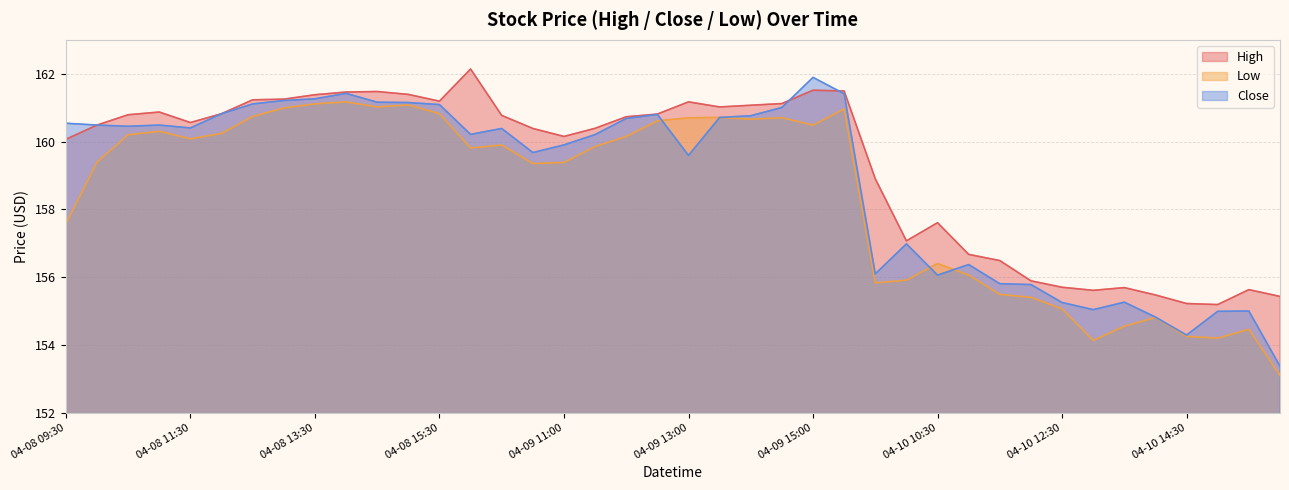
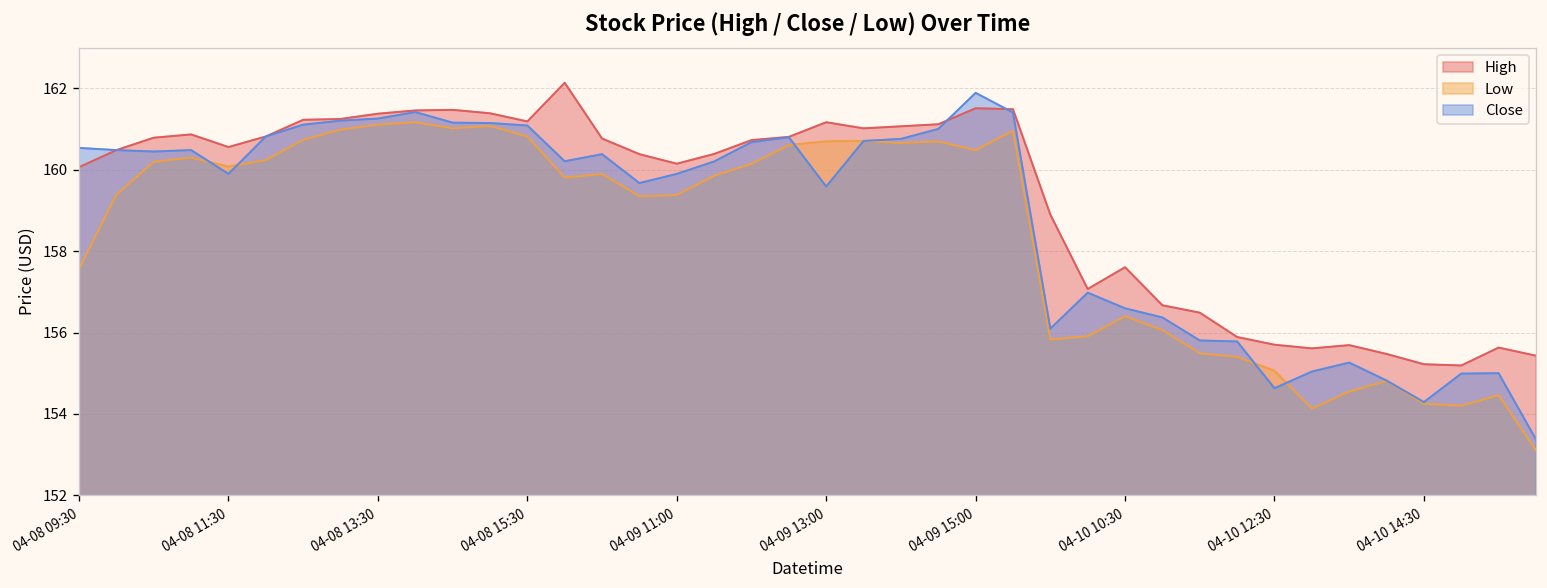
Close, 04-08 11:30: 160.4 -> 159.9
Close, 04-10 10:30: 156.1 -> 156.6
Close, 04-10 12:30: 155.3 -> 154.6
